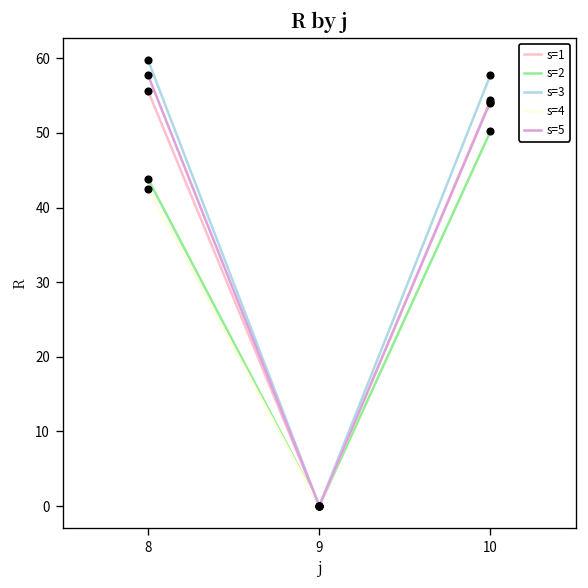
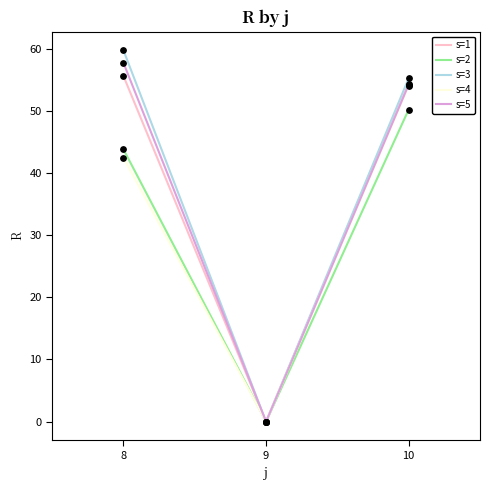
s=3, 10: 58 -> 55
